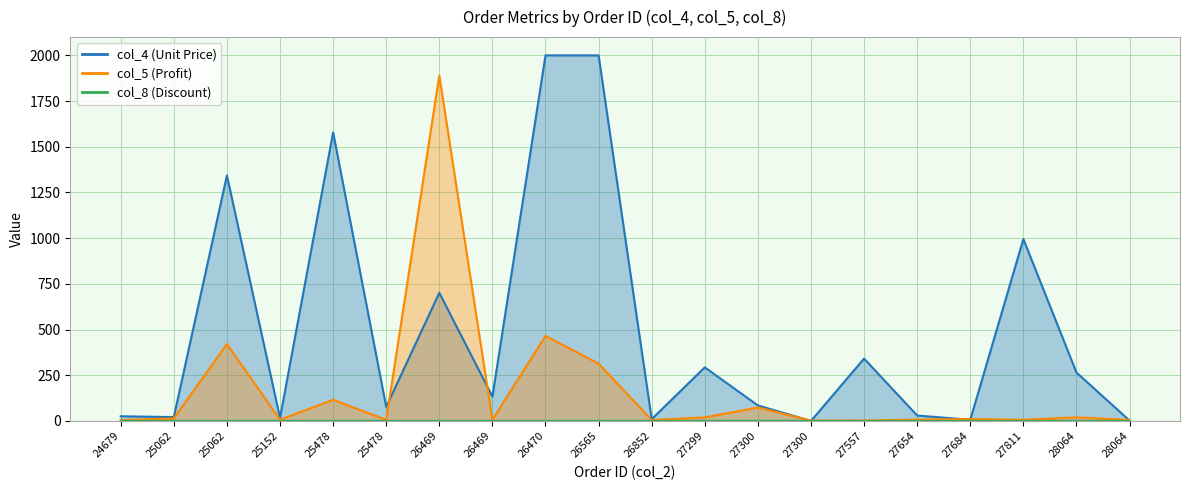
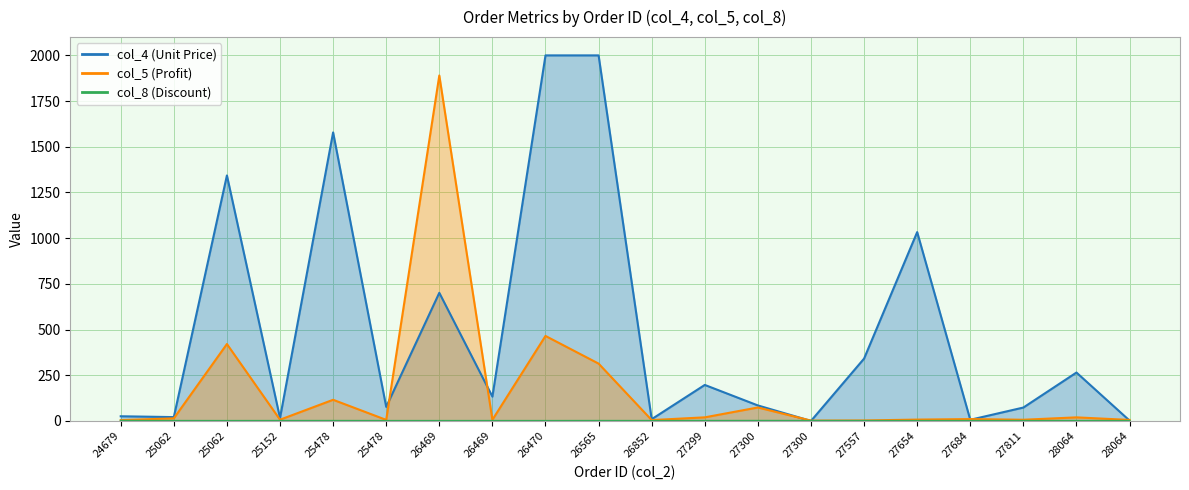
col_4 (Unit Price), 27299: 290 -> 200
col_4 (Unit Price), 27654: 30 -> 1030
col_4 (Unit Price), 27811: 1000 -> 70
